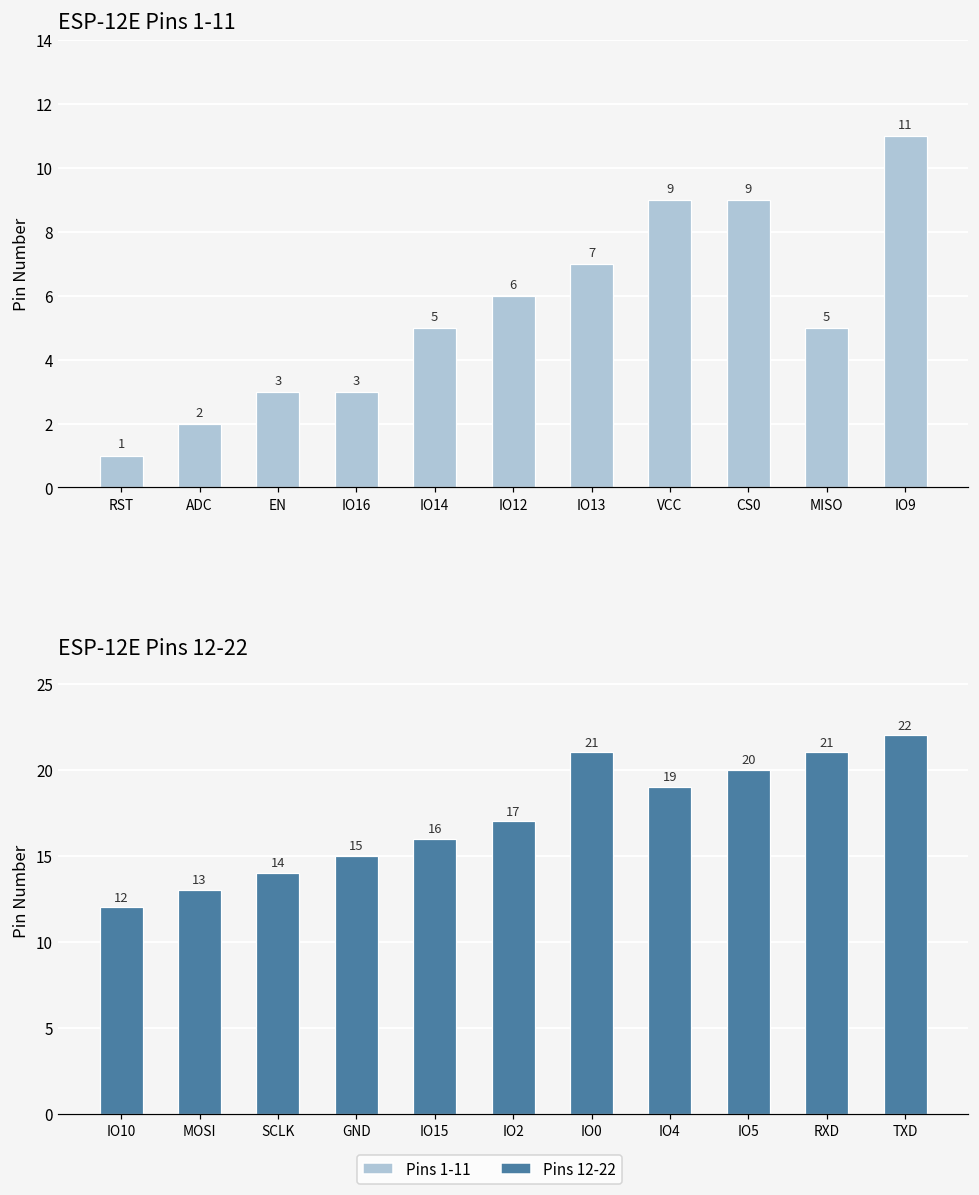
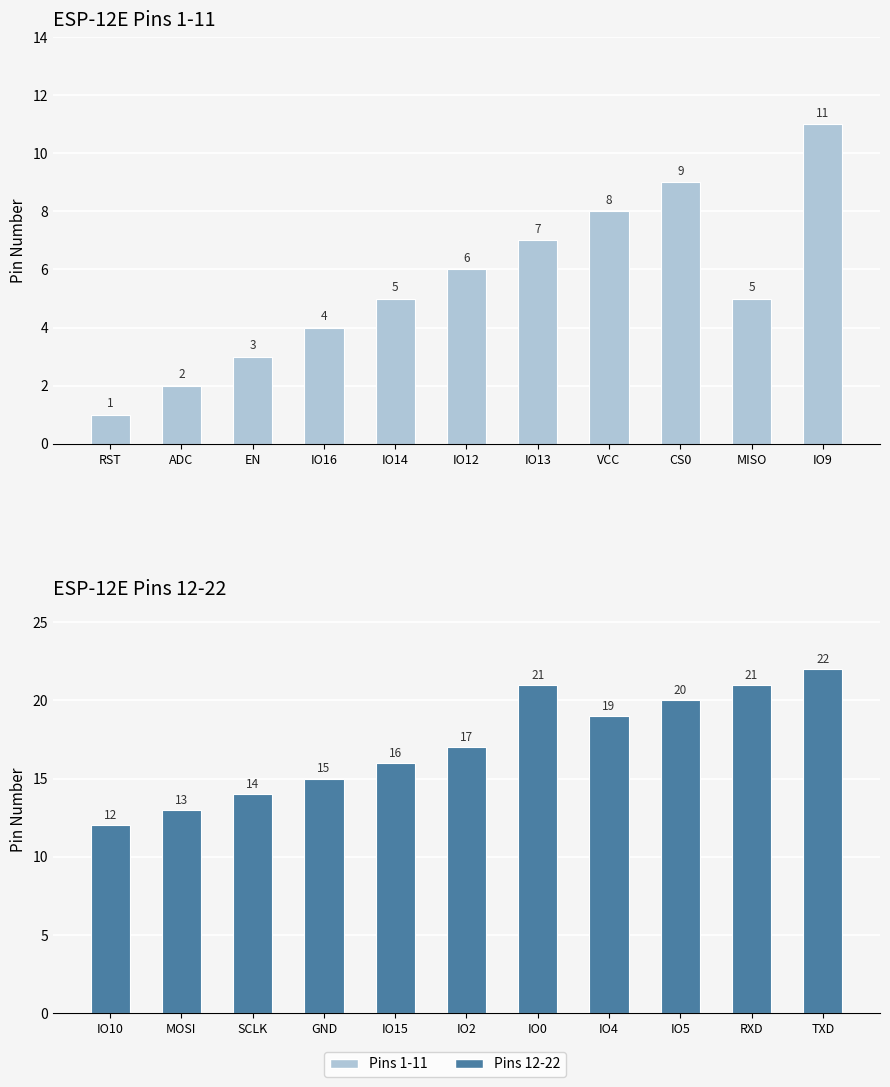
ESP-12E Pins 1-11, IO16: 3 -> 4
ESP-12E Pins 1-11, VCC: 9 -> 8
